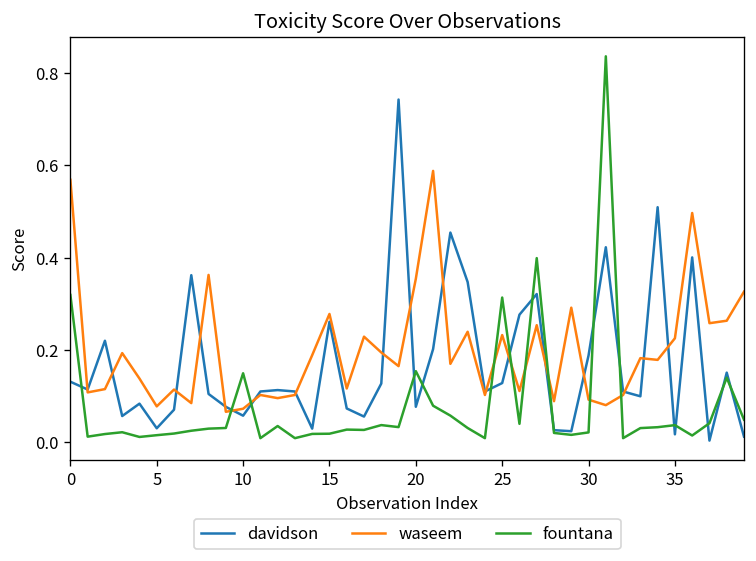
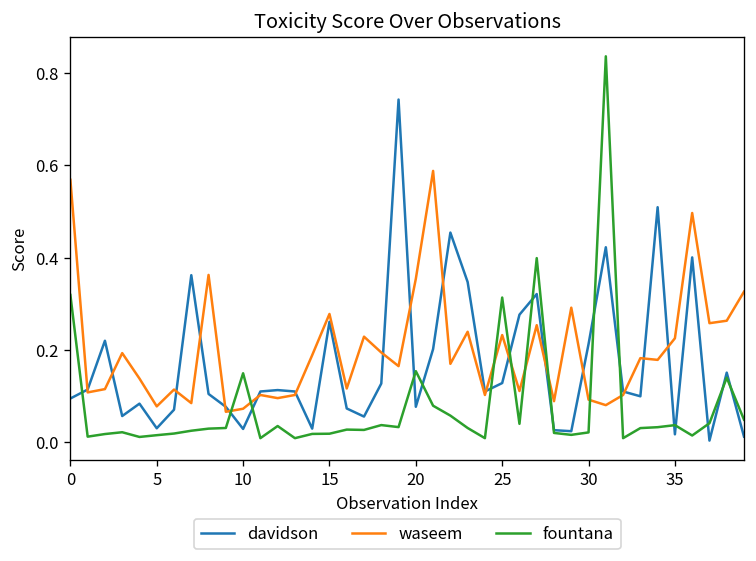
davidson, 0: 0.13 -> 0.09
davidson, 10: 0.06 -> 0.03
davidson, 30: 0.19 -> 0.21
